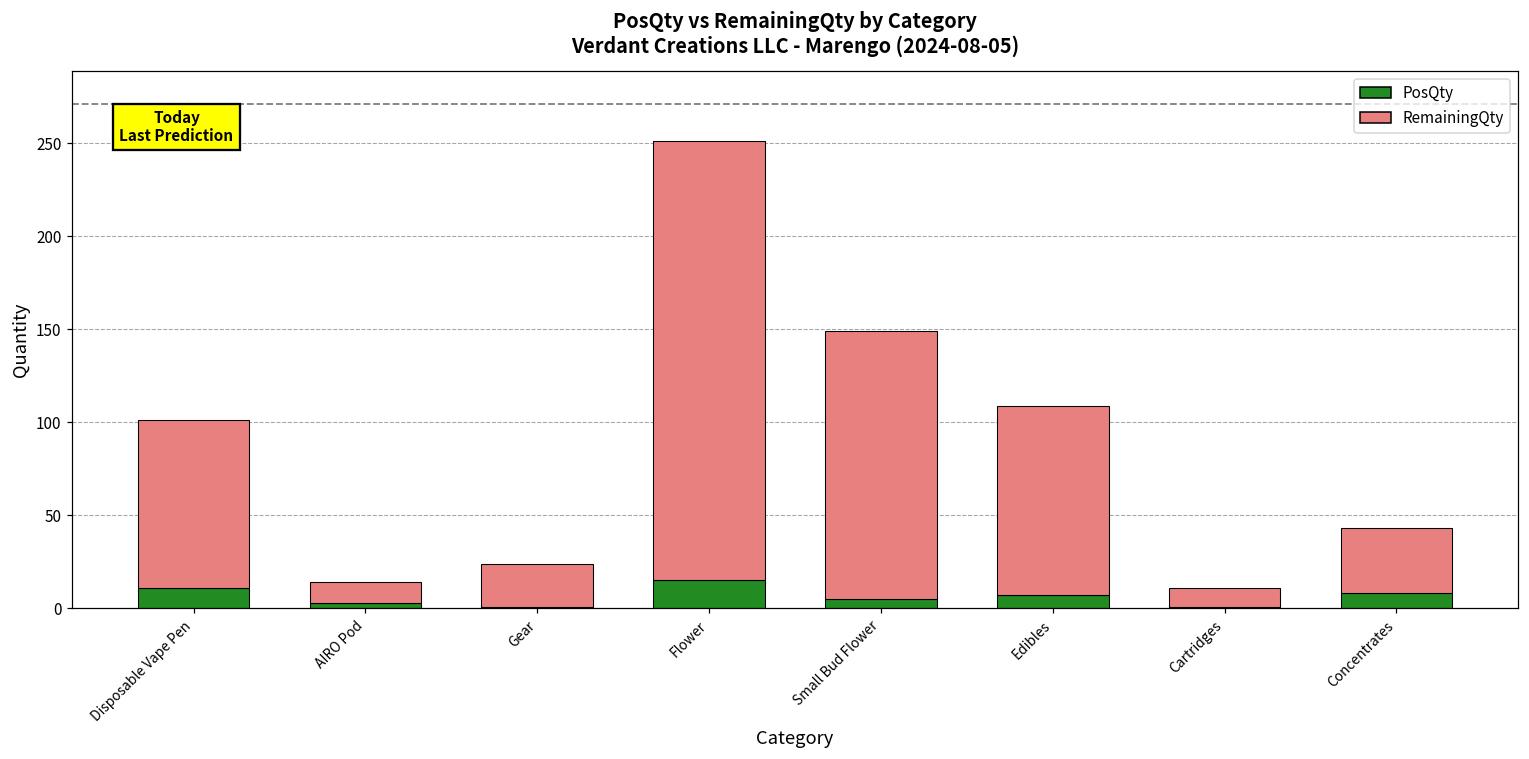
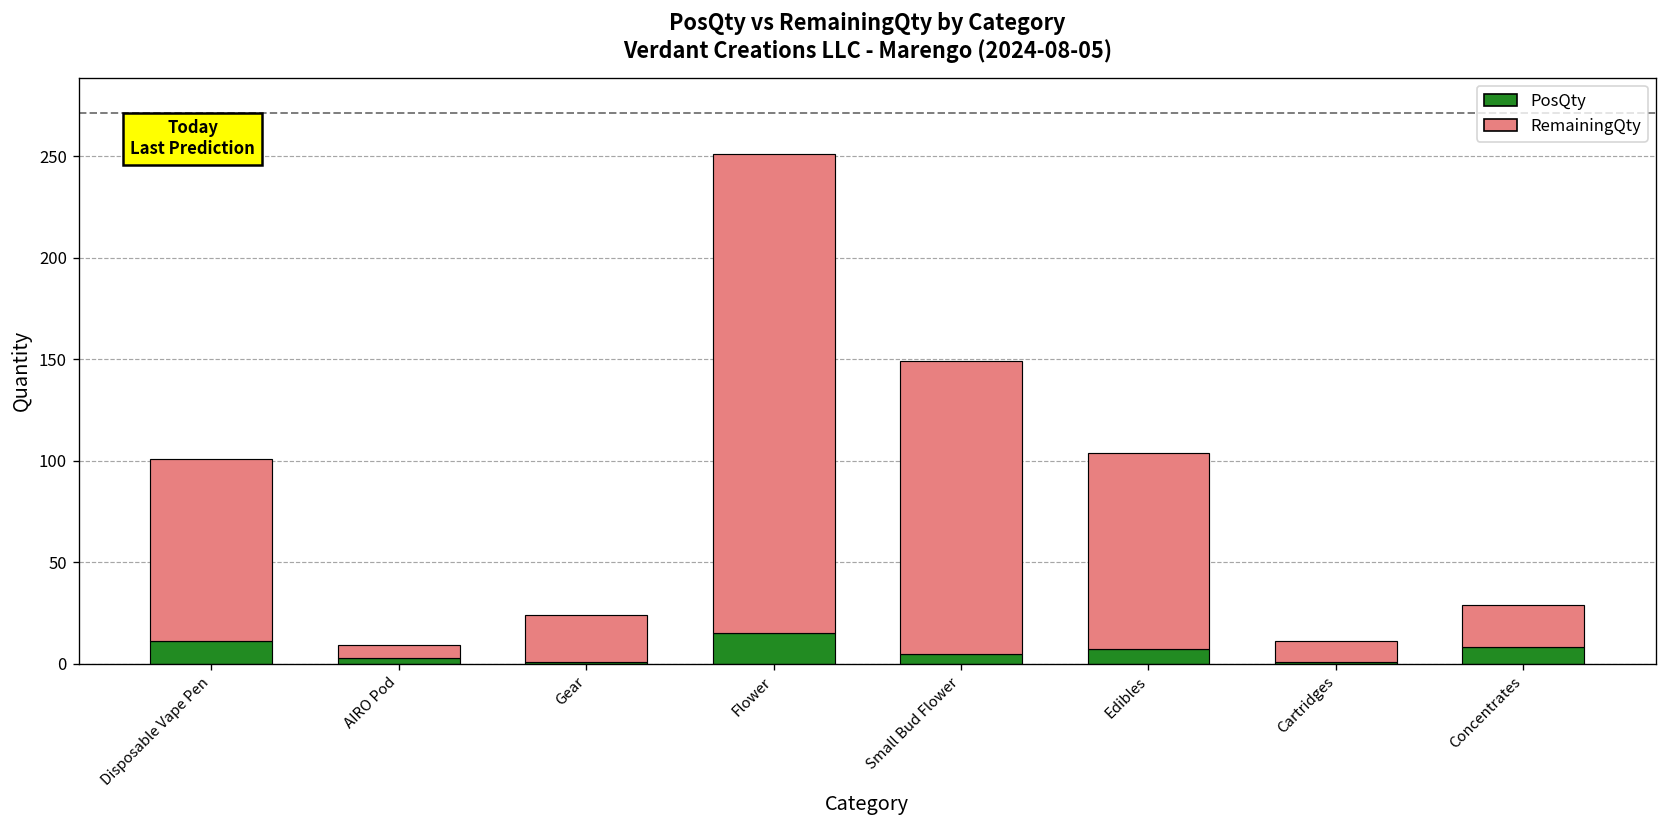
RemainingQty, AIRO Pod: 11 -> 6
RemainingQty, Edibles: 102 -> 97
RemainingQty, Concentrates: 35 -> 21
